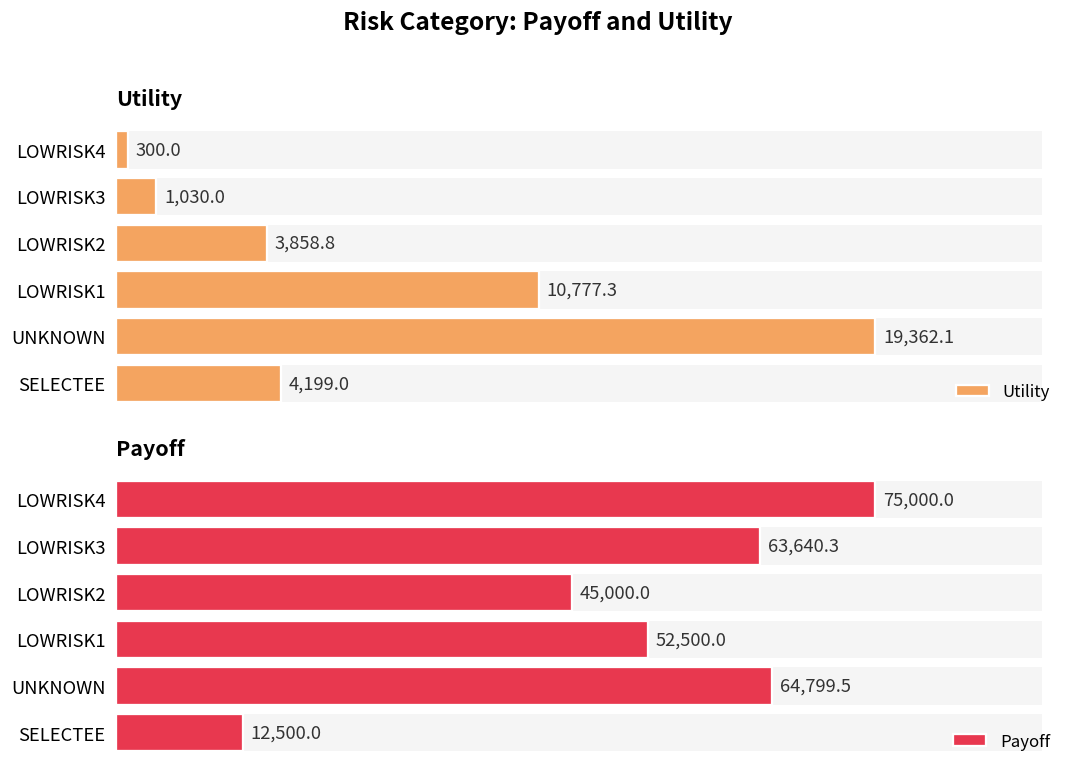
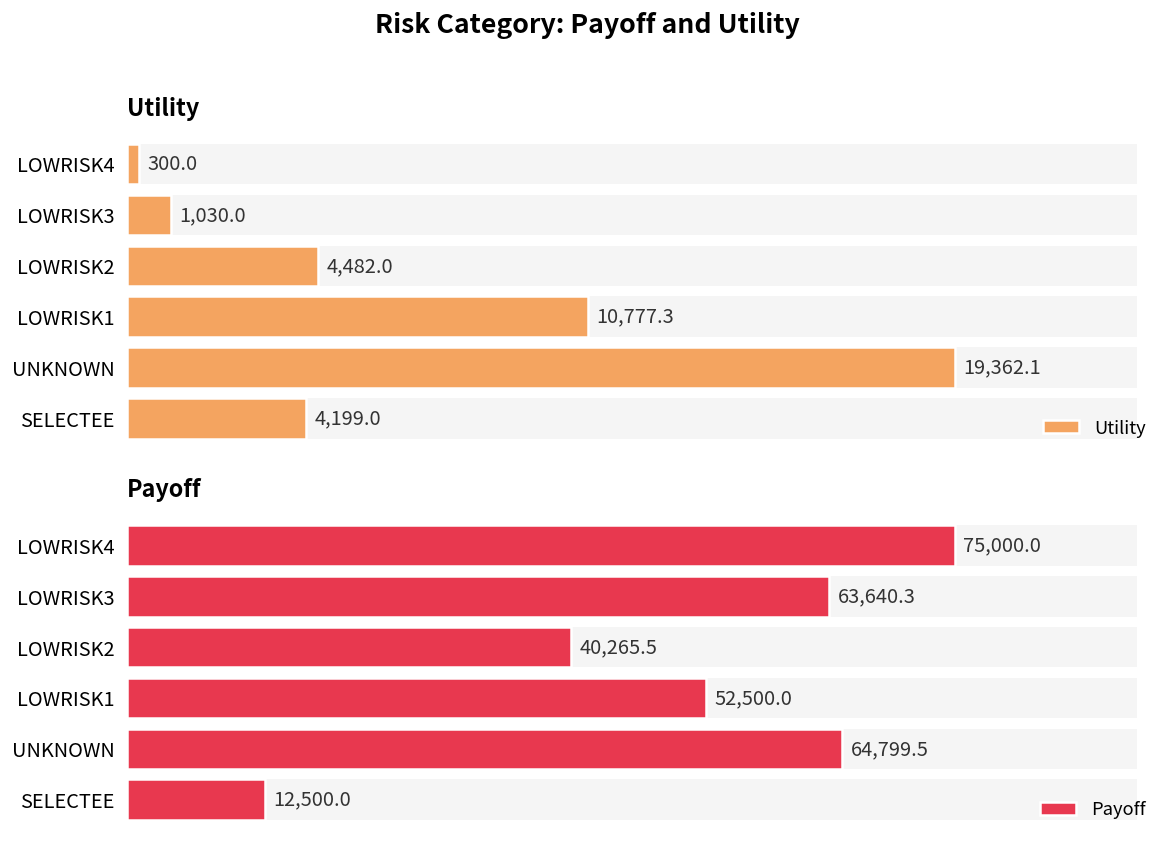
Utility, LOWRISK2: 3,858.8 -> 4,482.0
Payoff, LOWRISK2: 45,000.0 -> 40,265.5
